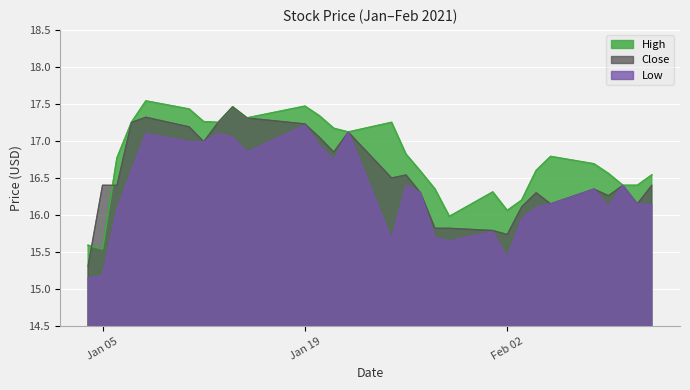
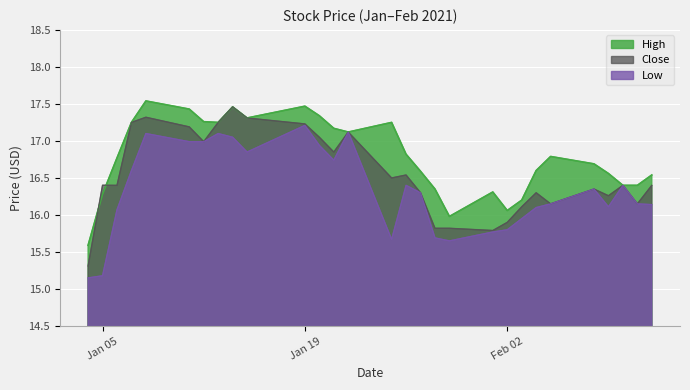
High, Jan 05: 15.5 -> 16.3
Close, Feb 02: 15.7 -> 15.9
Low, Feb 02: 15.4 -> 15.8
